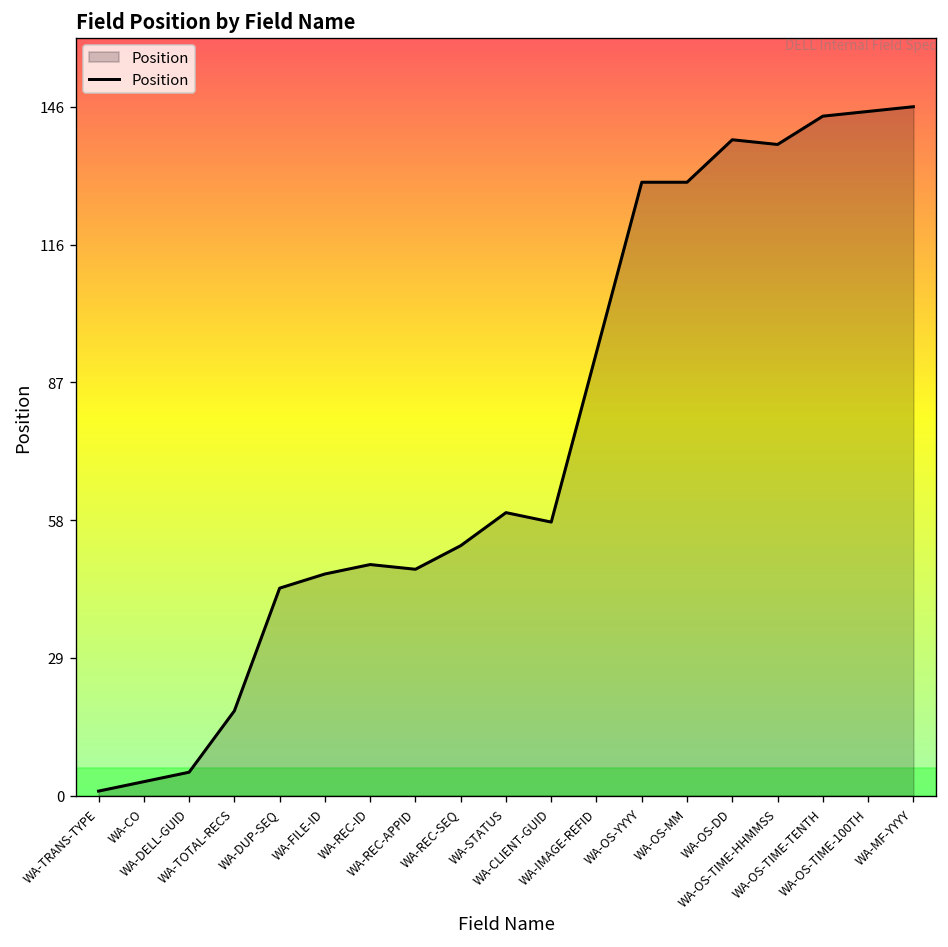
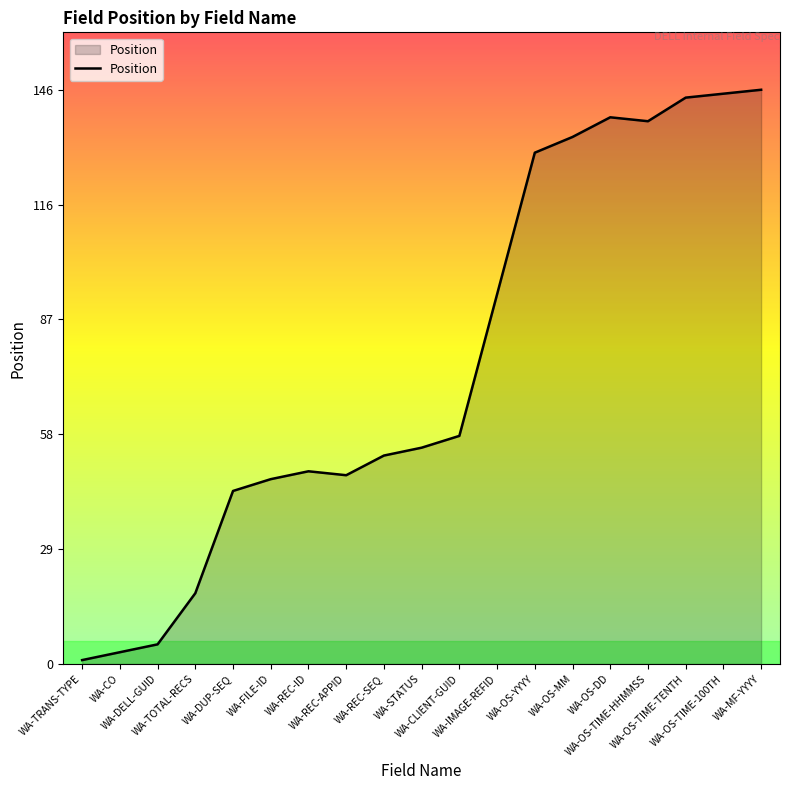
WA-STATUS: 60 -> 55
WA-OS-MM: 130 -> 134
